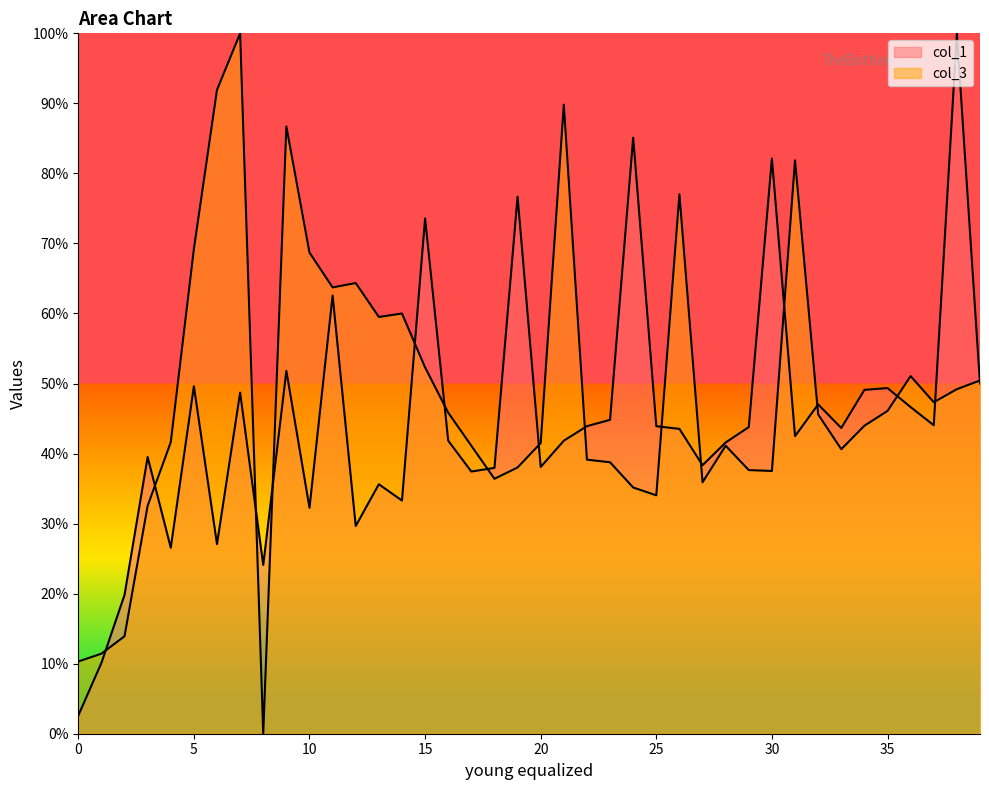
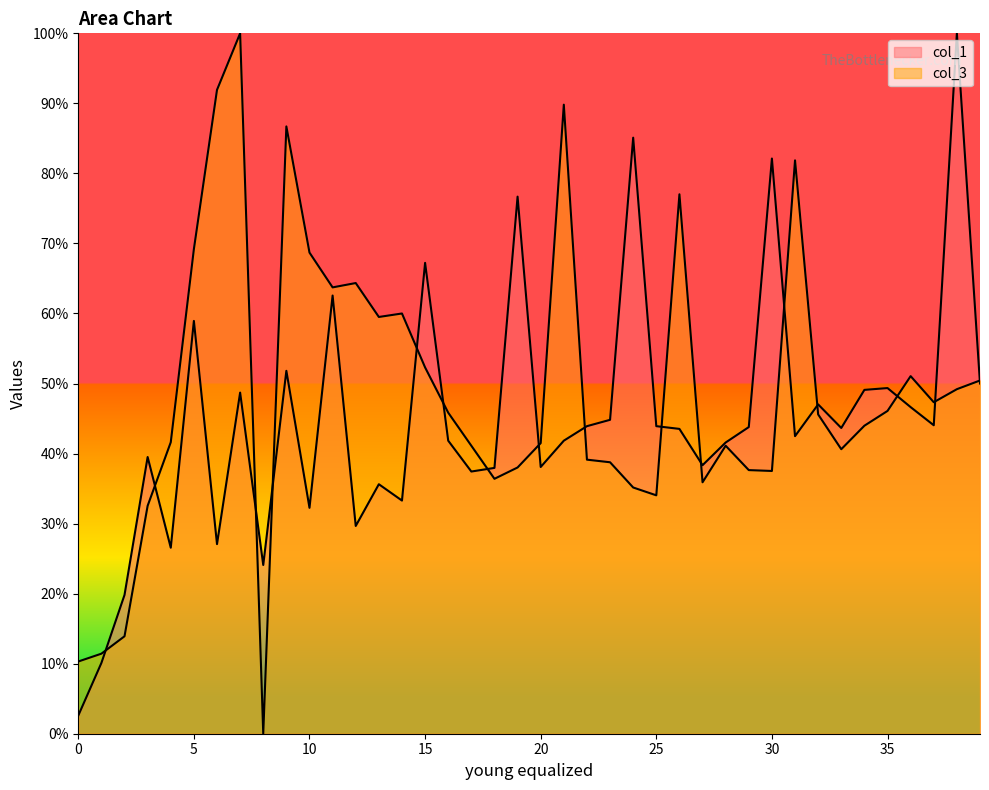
col_1, 5: 50% -> 59%
col_1, 15: 74% -> 67%
